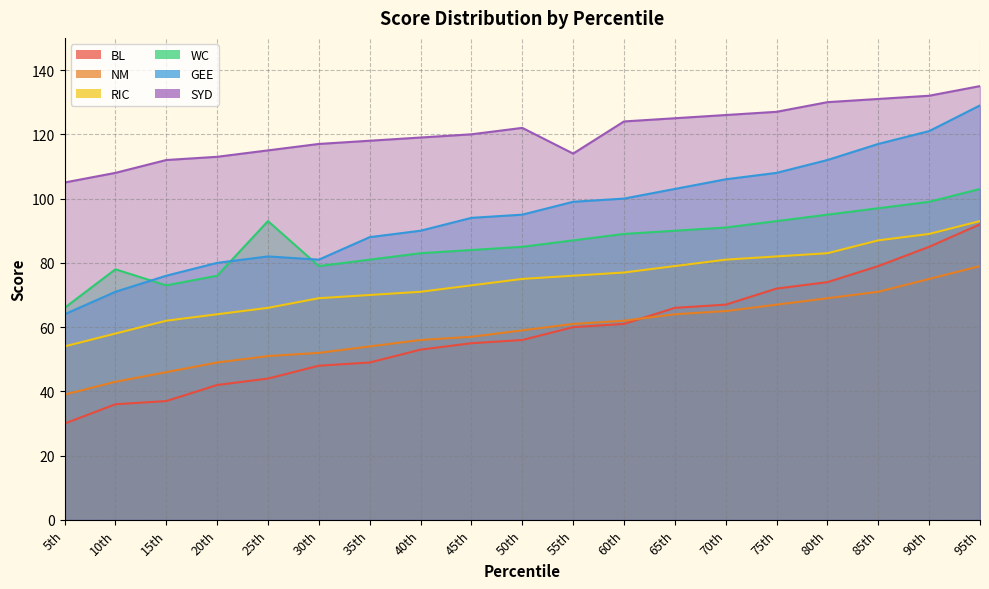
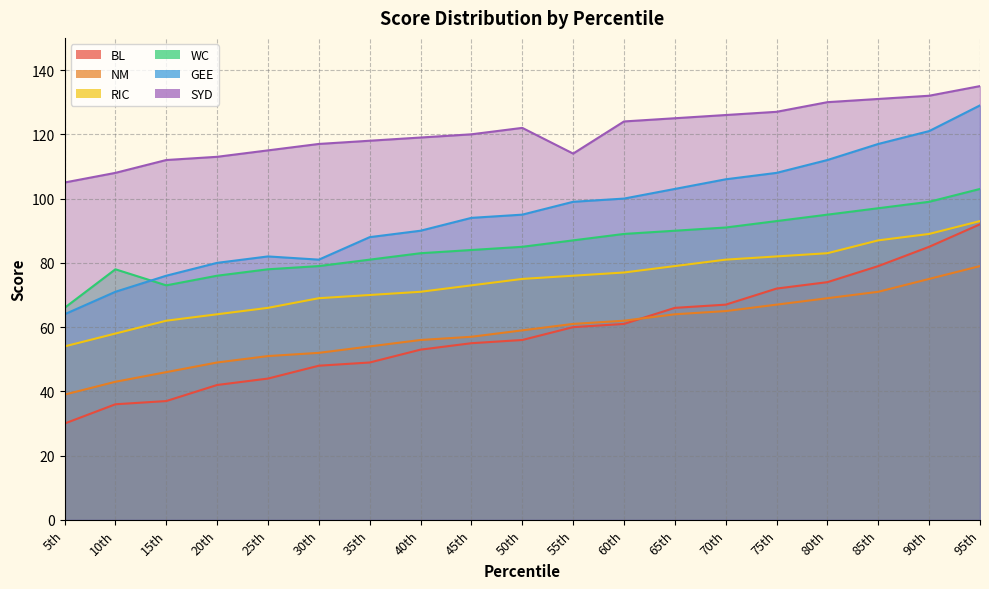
WC, 25th: 93 -> 78
